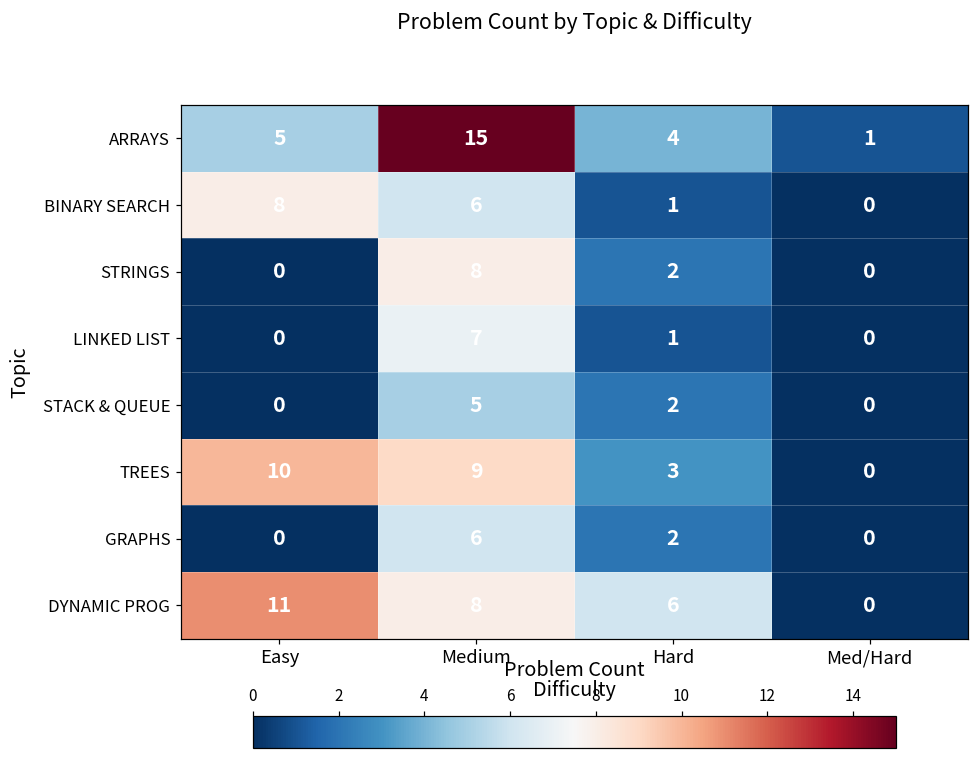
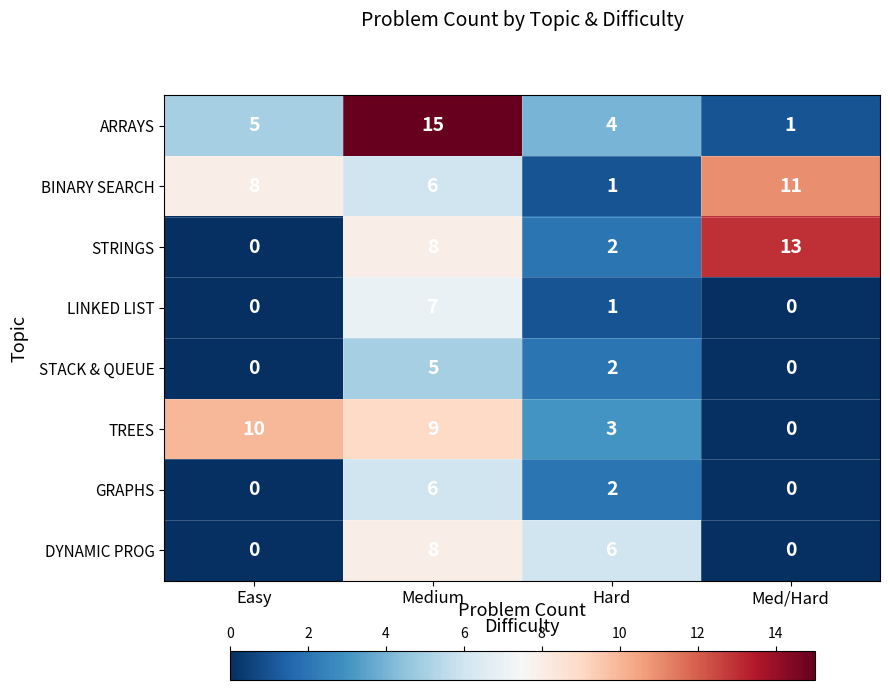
BINARY SEARCH, Med/Hard: 0 -> 11
STRINGS, Med/Hard: 0 -> 13
DYNAMIC PROG, Easy: 11 -> 0
